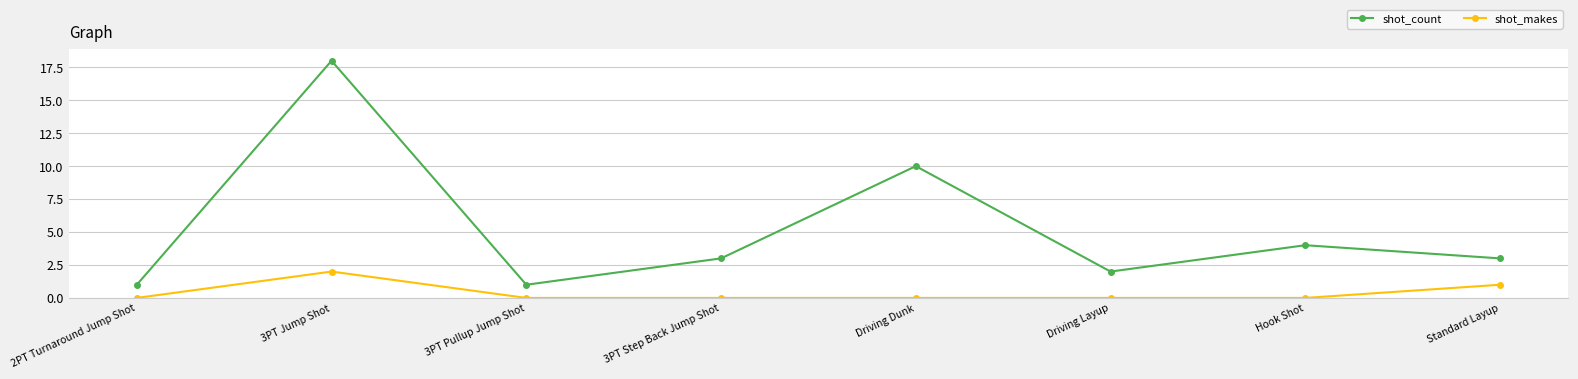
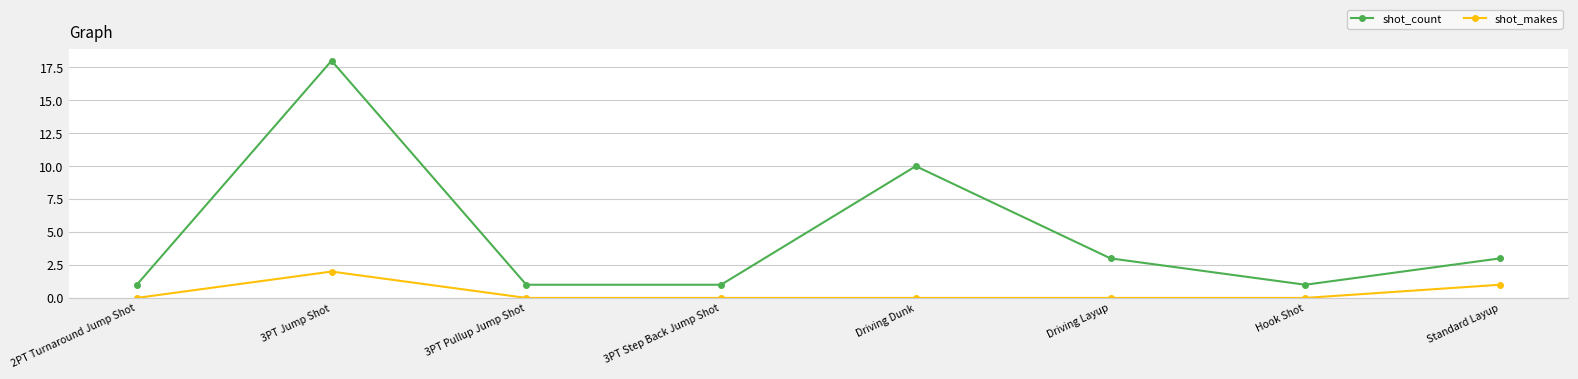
shot_count, 3PT Step Back Jump Shot: 3 -> 1
shot_count, Driving Layup: 2 -> 3
shot_count, Hook Shot: 4 -> 1
